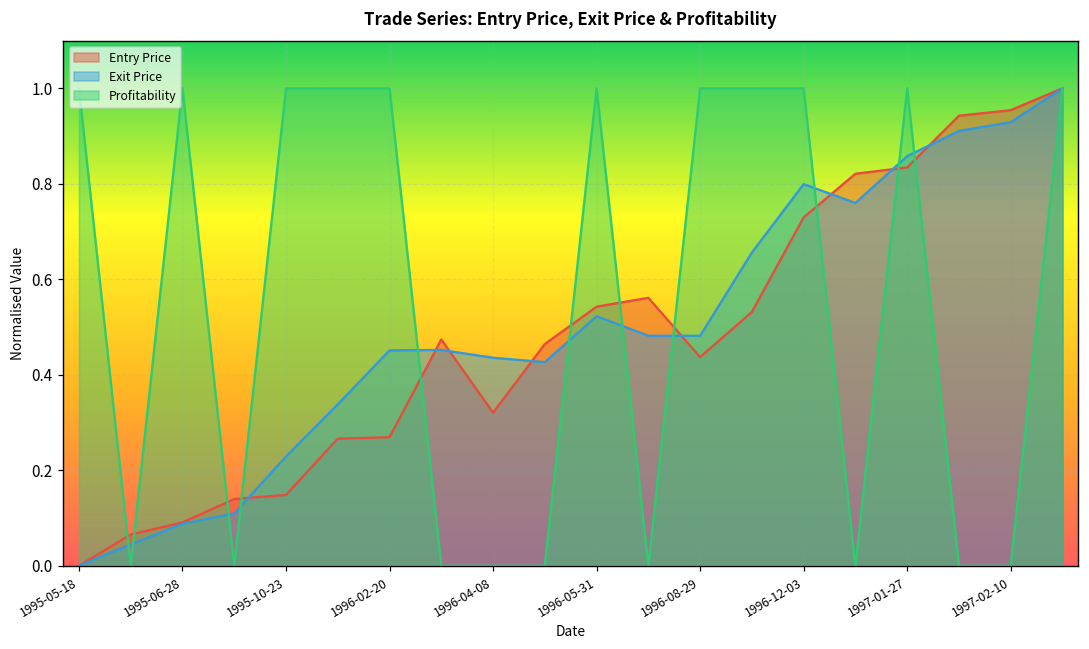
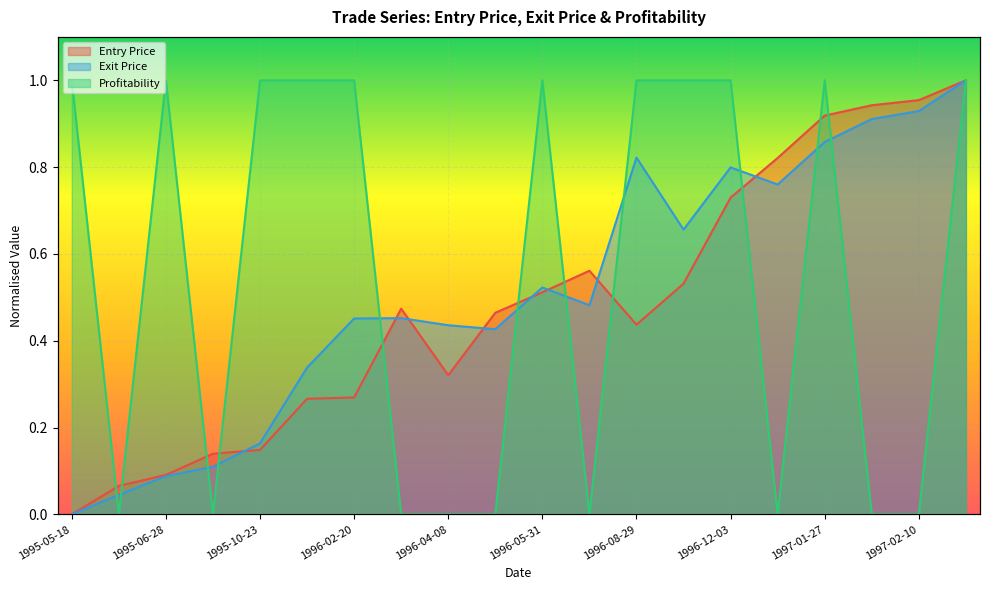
Exit Price, 1995-10-23: 0.23 -> 0.16
Entry Price, 1996-05-31: 0.54 -> 0.51
Exit Price, 1996-08-29: 0.48 -> 0.82
Entry Price, 1997-01-27: 0.83 -> 0.92
